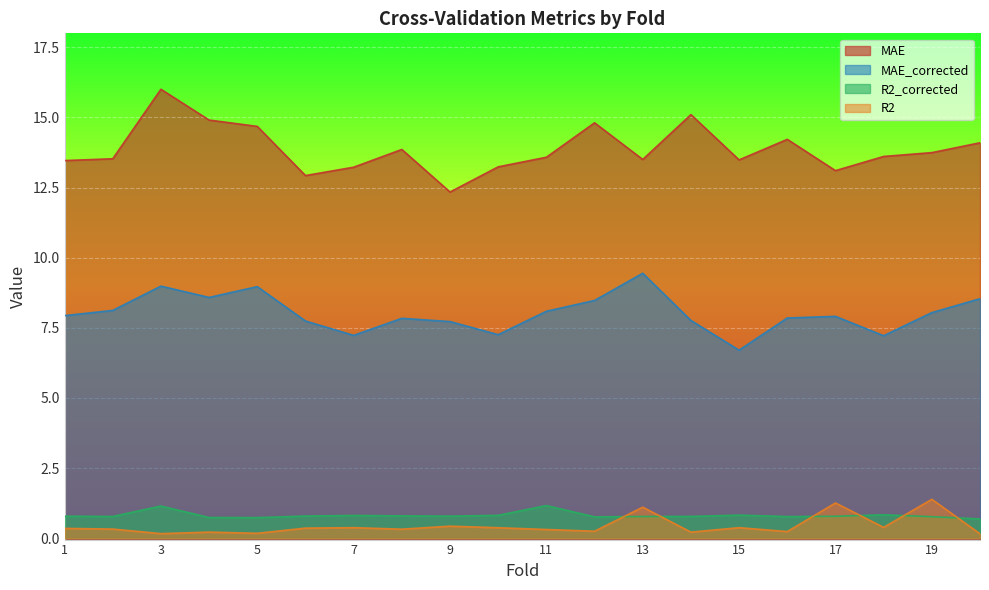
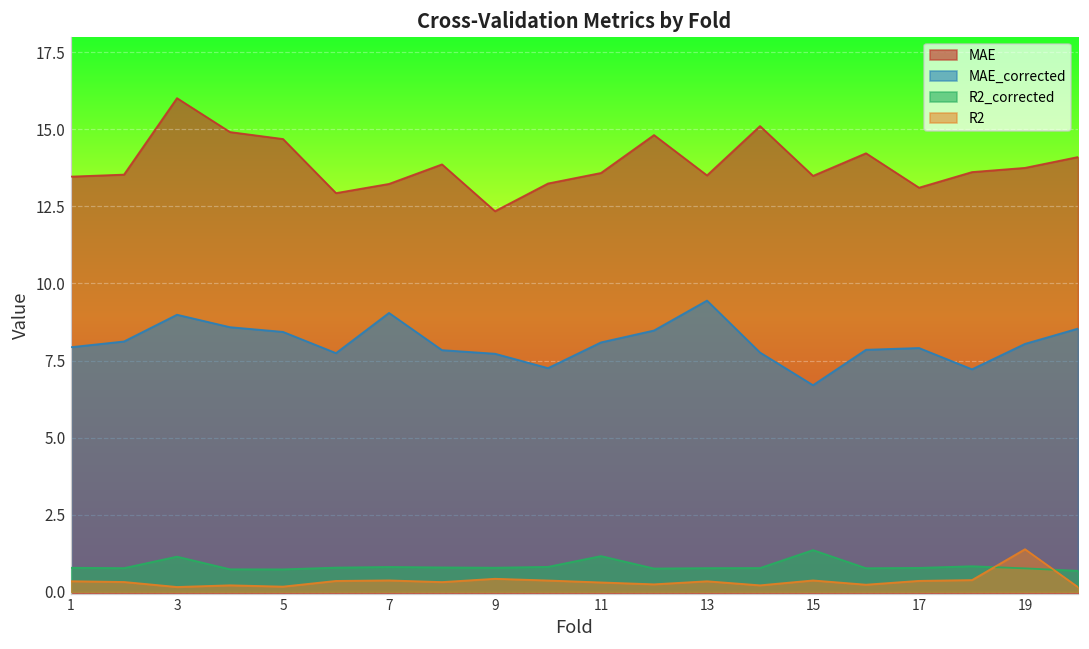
MAE_corrected, 5: 9.0 -> 8.4
MAE_corrected, 7: 7.2 -> 9.0
R2, 13: 1.1 -> 0.3
R2_corrected, 15: 0.8 -> 1.4
R2, 17: 1.3 -> 0.4
